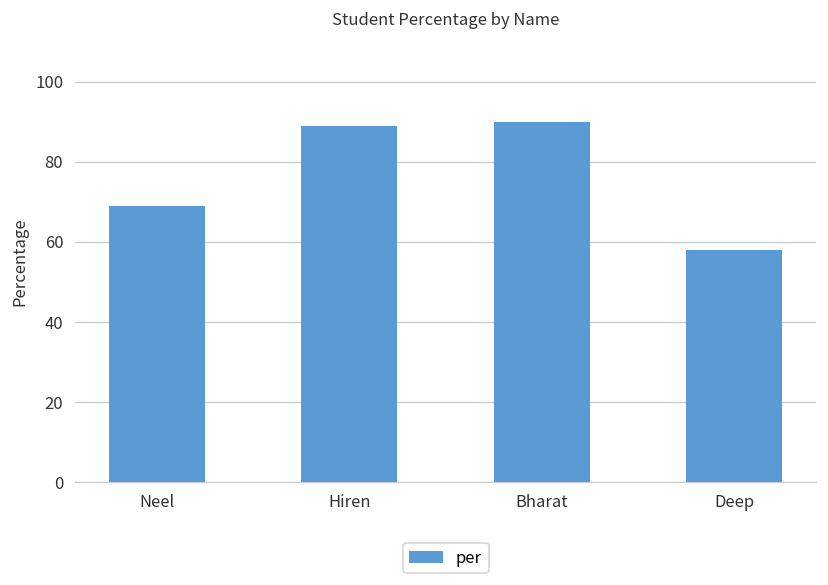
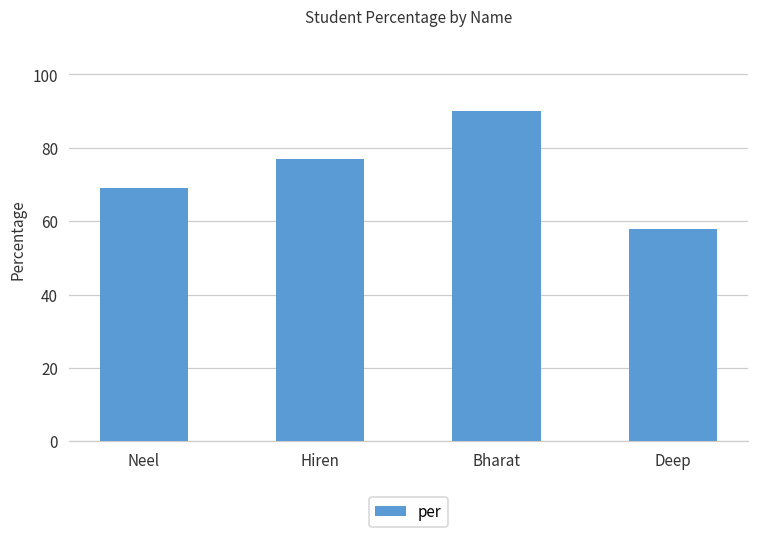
Hiren: 89 -> 77
